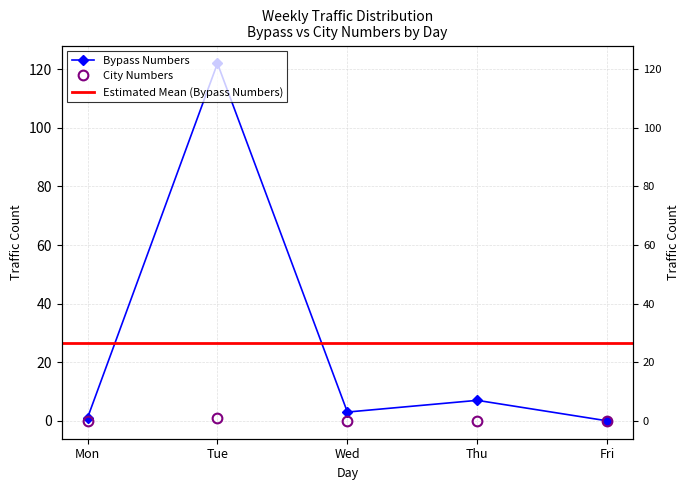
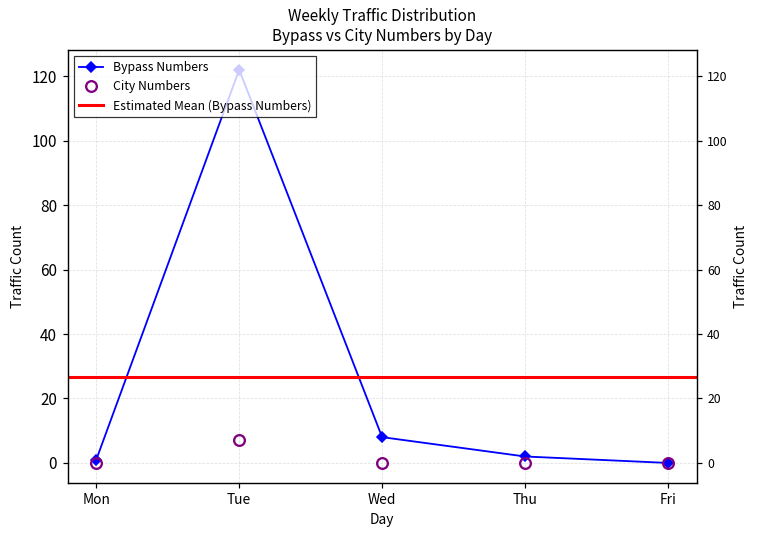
City Numbers, Tue: 1 -> 7
Bypass Numbers, Wed: 3 -> 8
Bypass Numbers, Thu: 7 -> 2
